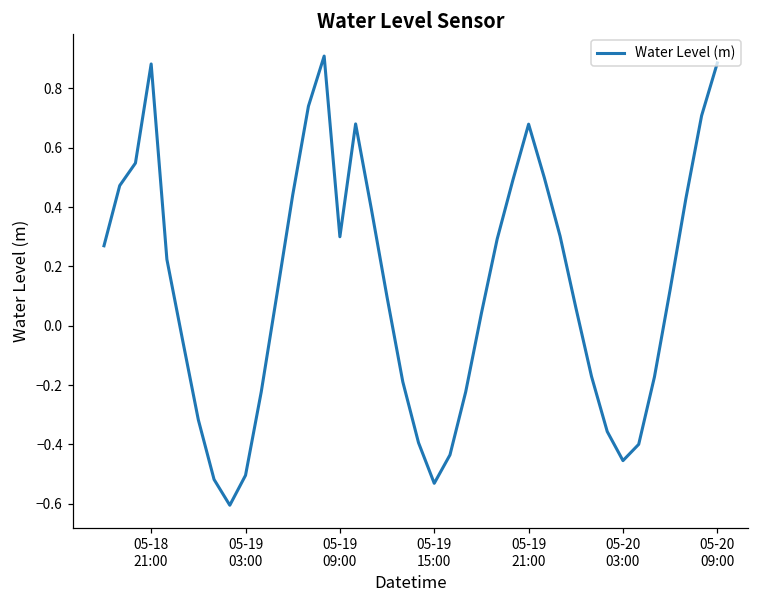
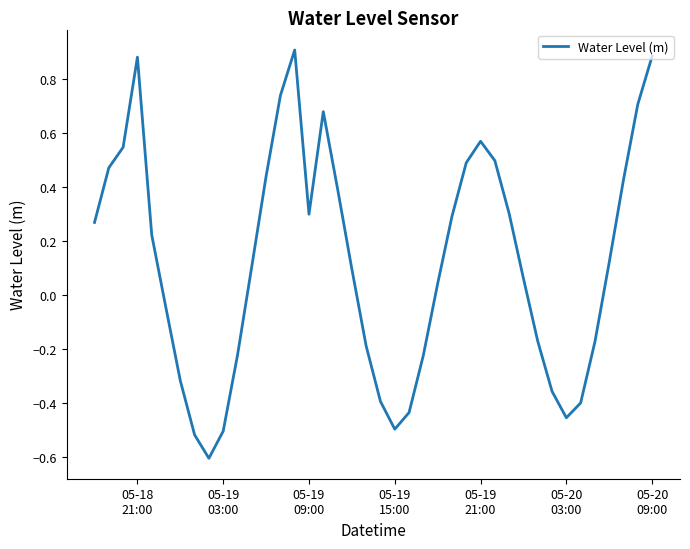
05-19 15:00: -0.53 -> -0.50
05-19 21:00: 0.68 -> 0.57
